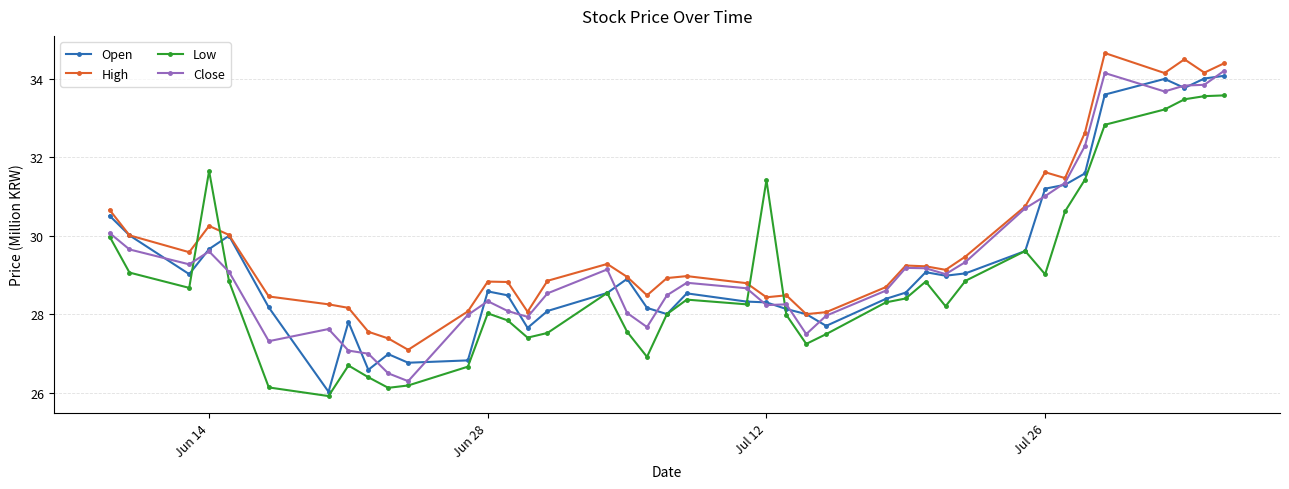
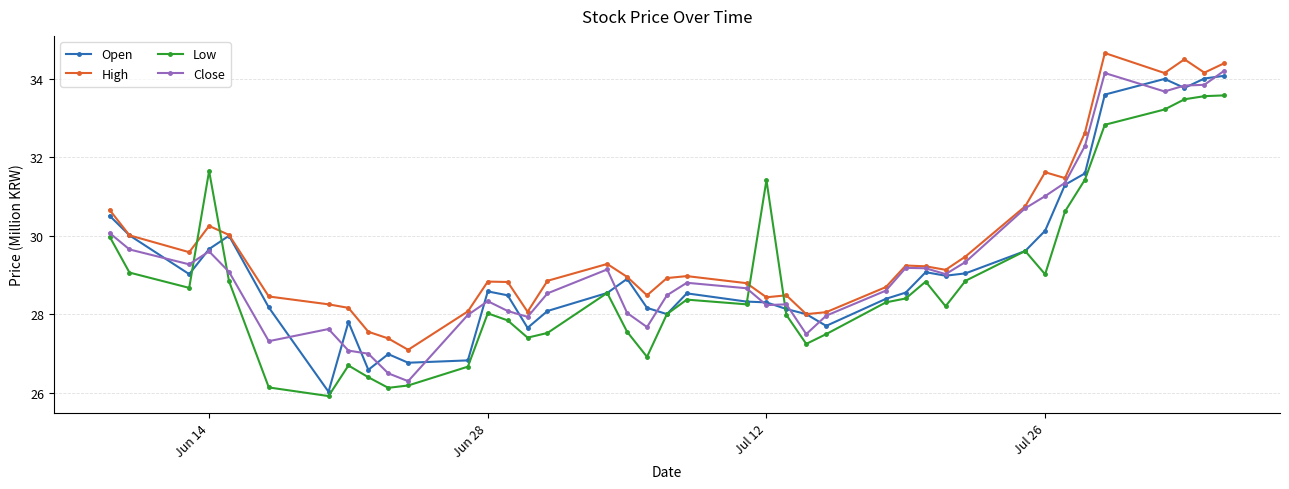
Open, Jul 26: 31.2 -> 30.1
